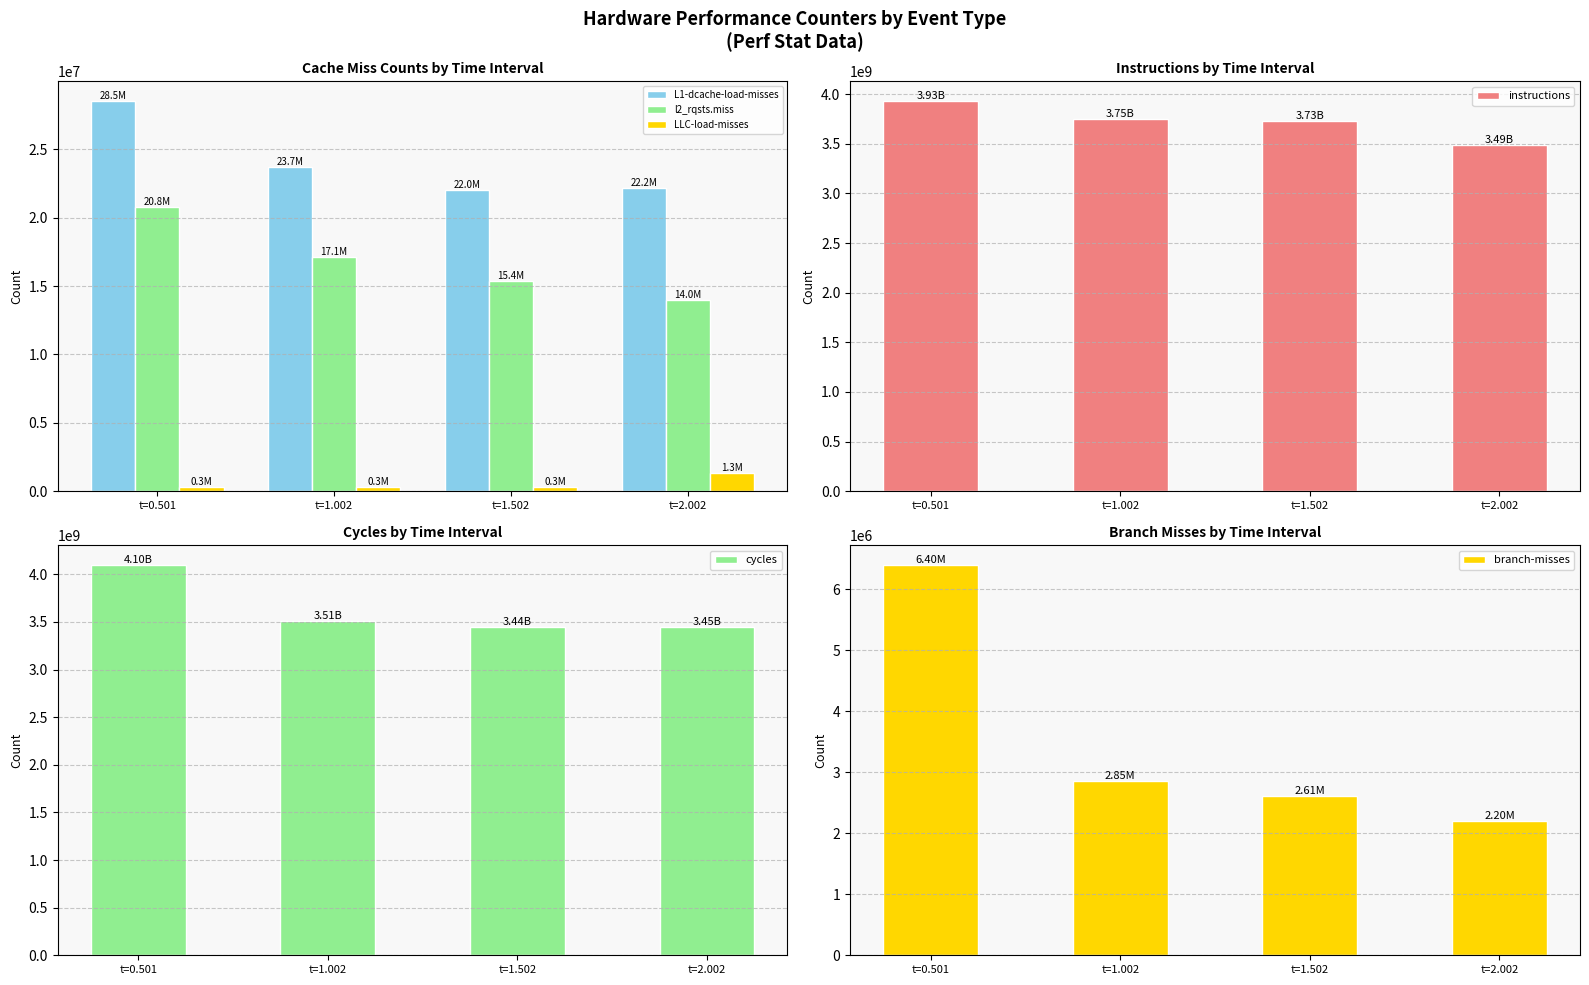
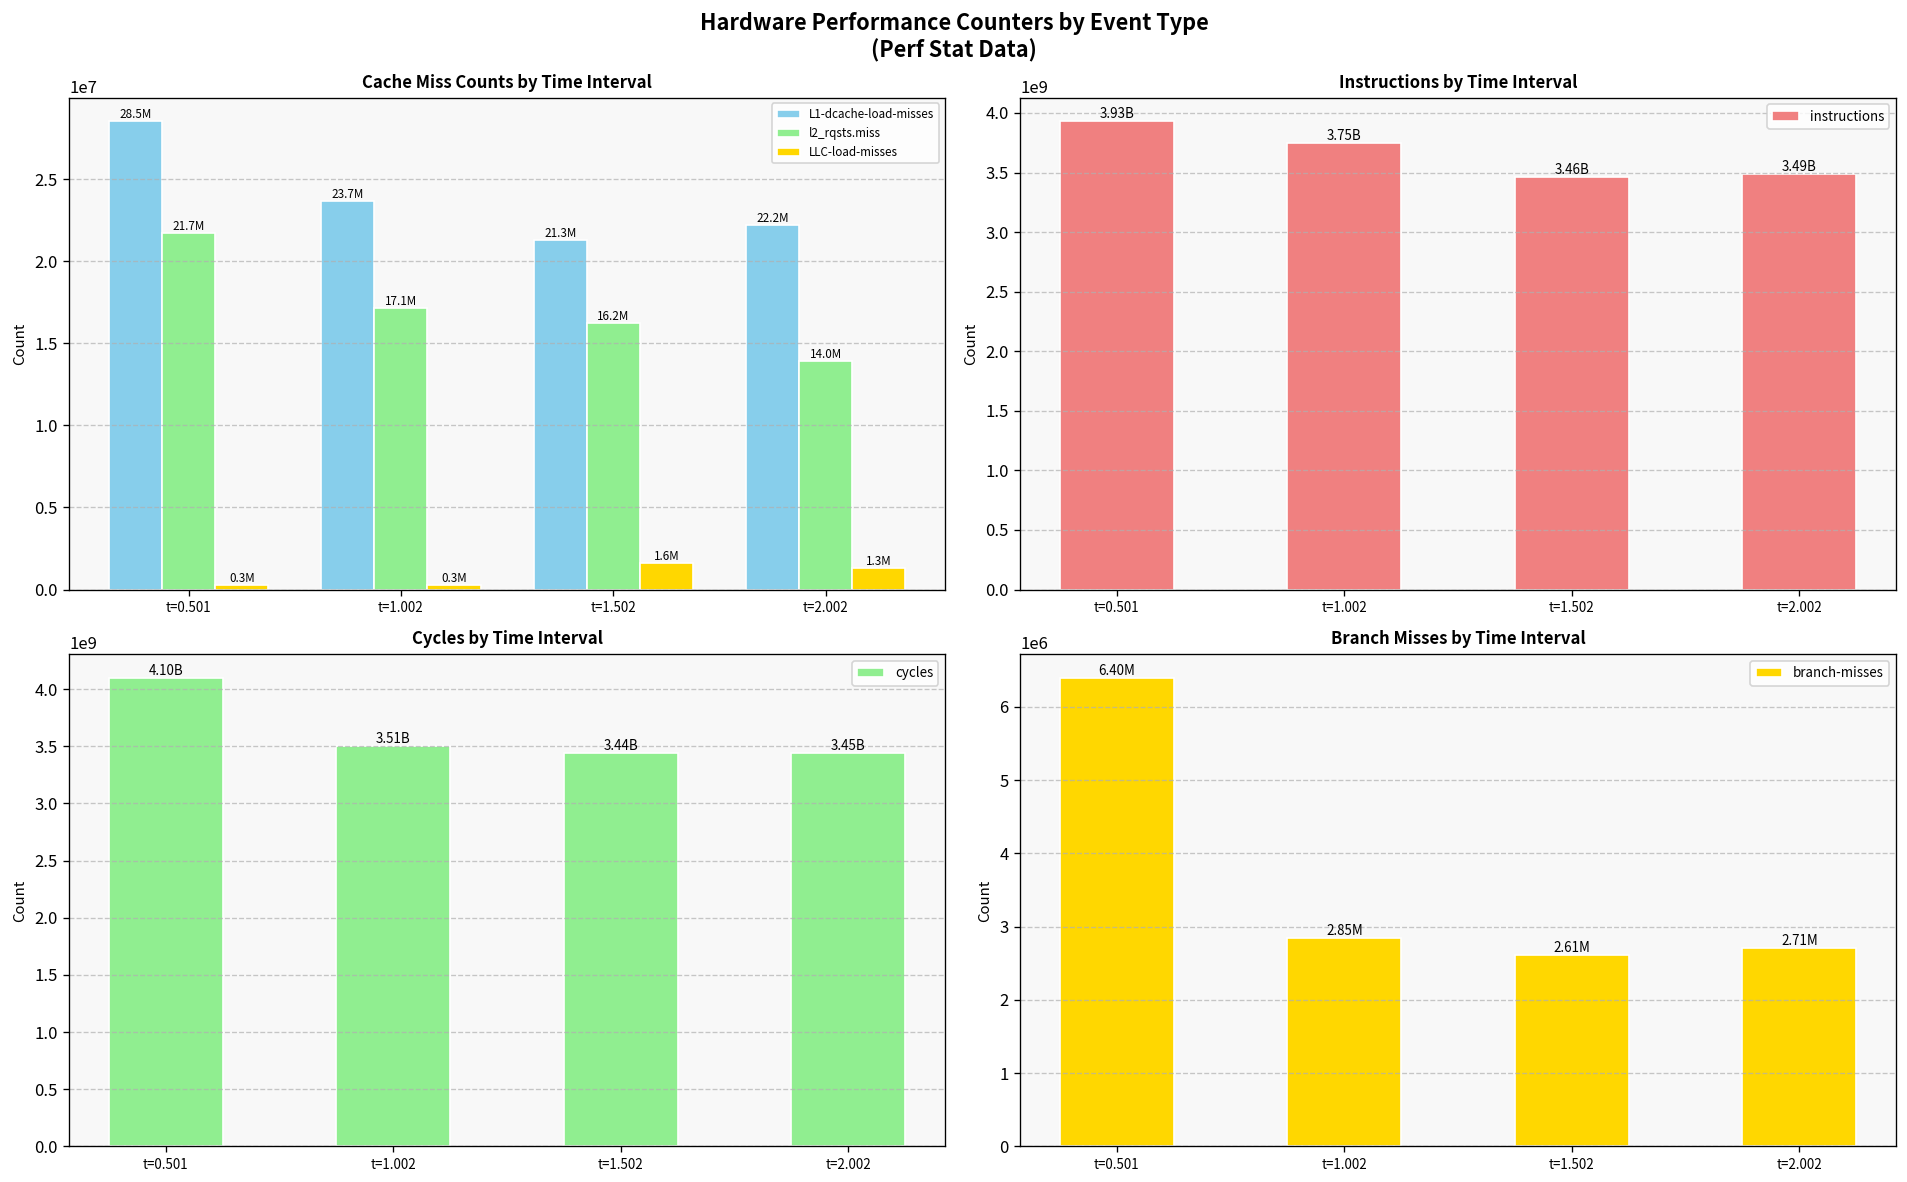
Cache Miss Counts by Time Interval, l2_rqsts.miss, t=0.501: 20.8M -> 21.7M
Cache Miss Counts by Time Interval, L1-dcache-load-misses, t=1.502: 22.0M -> 21.3M
Cache Miss Counts by Time Interval, l2_rqsts.miss, t=1.502: 15.4M -> 16.2M
Cache Miss Counts by Time Interval, LLC-load-misses, t=1.502: 0.3M -> 1.6M
Instructions by Time Interval, t=1.502: 3.73B -> 3.46B
Branch Misses by Time Interval, t=2.002: 2.20M -> 2.71M
